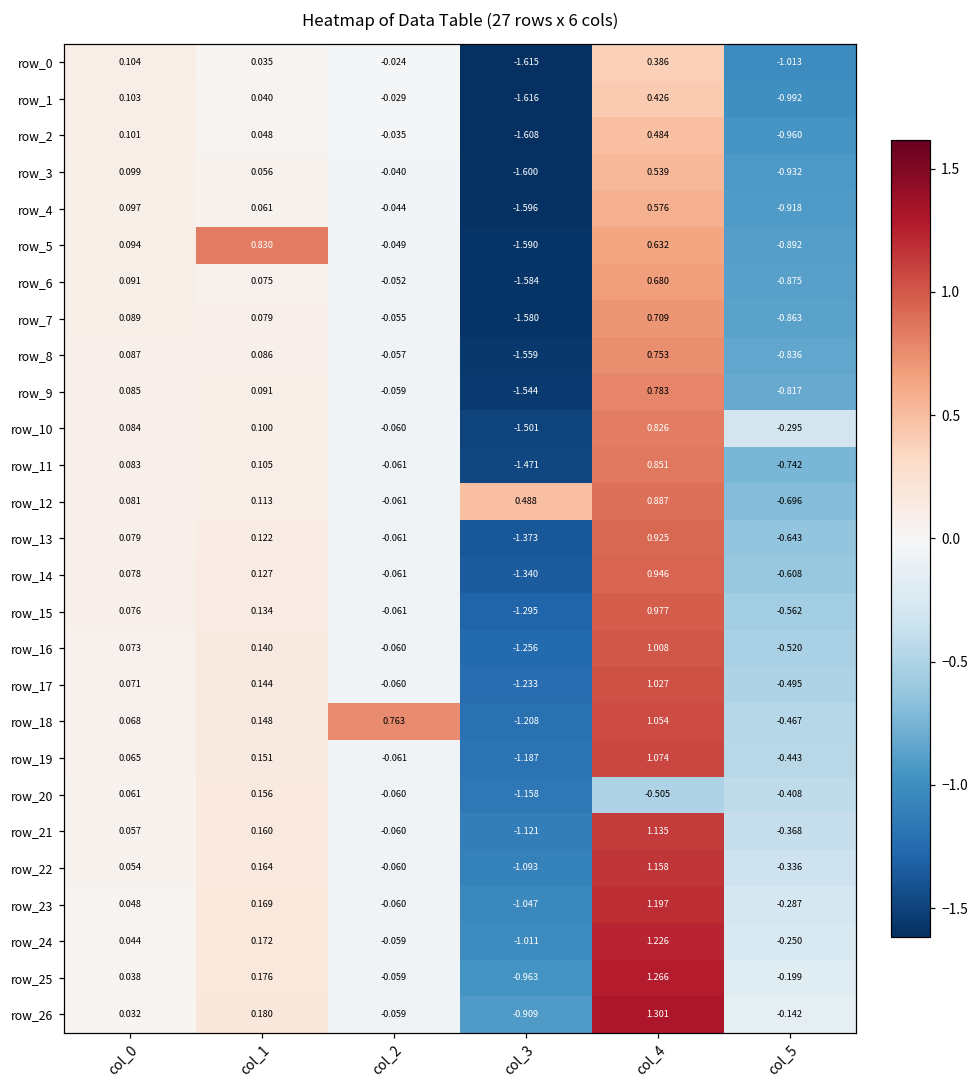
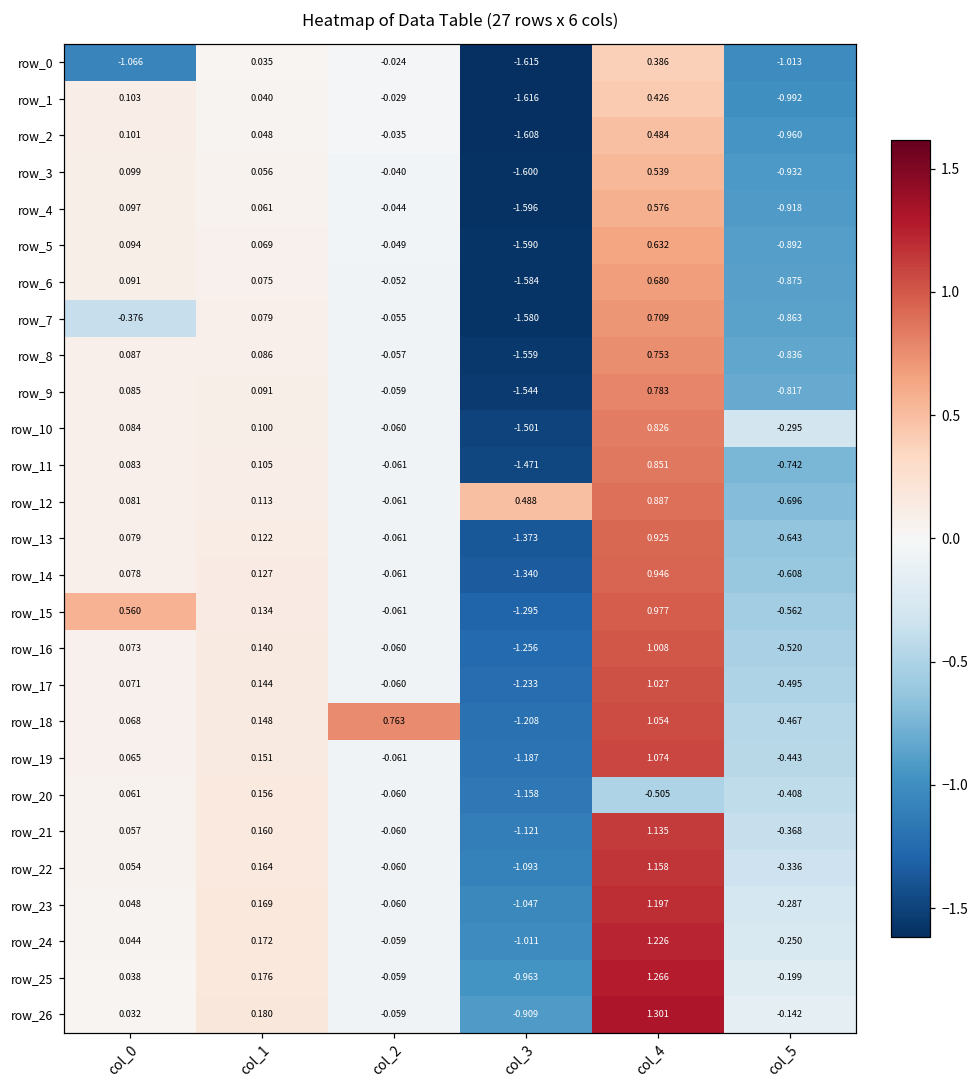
row_0, col_0: 0.104 -> -1.066
row_5, col_1: 0.830 -> 0.069
row_7, col_0: 0.089 -> -0.376
row_15, col_0: 0.076 -> 0.560
